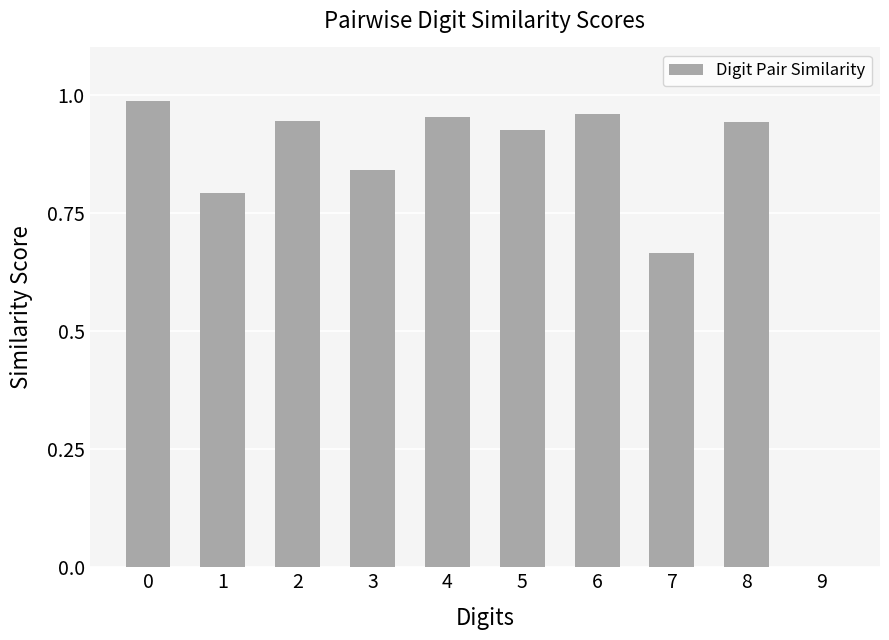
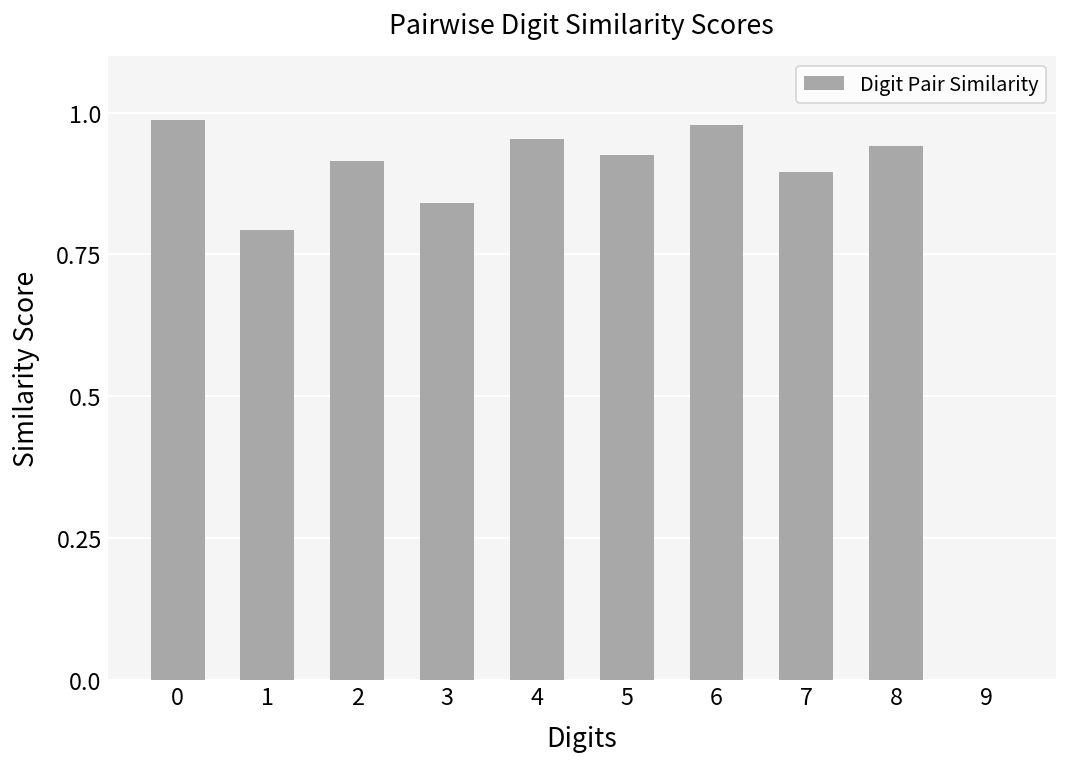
2: 0.94 -> 0.91
6: 0.96 -> 0.98
7: 0.67 -> 0.89
